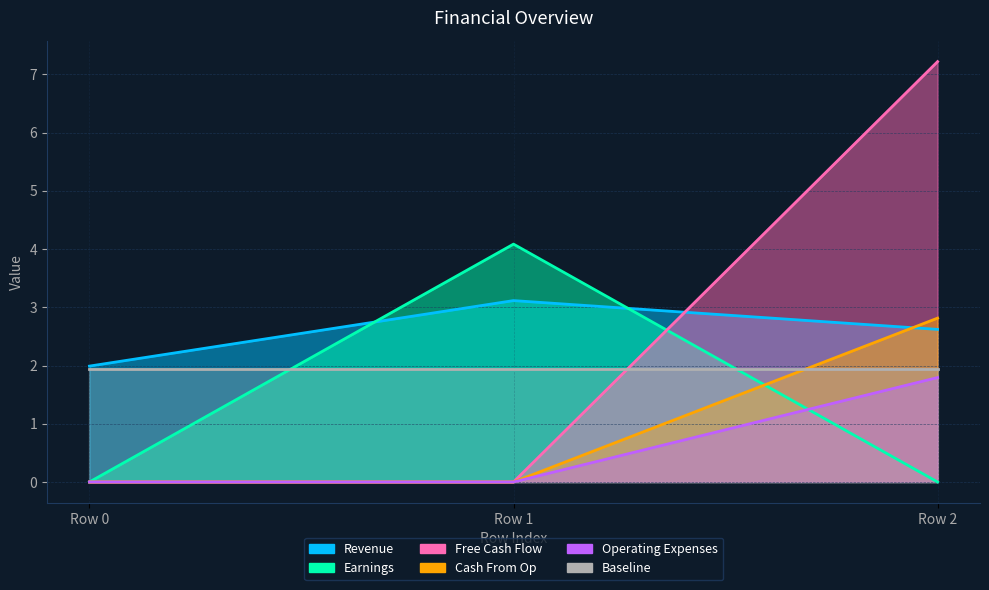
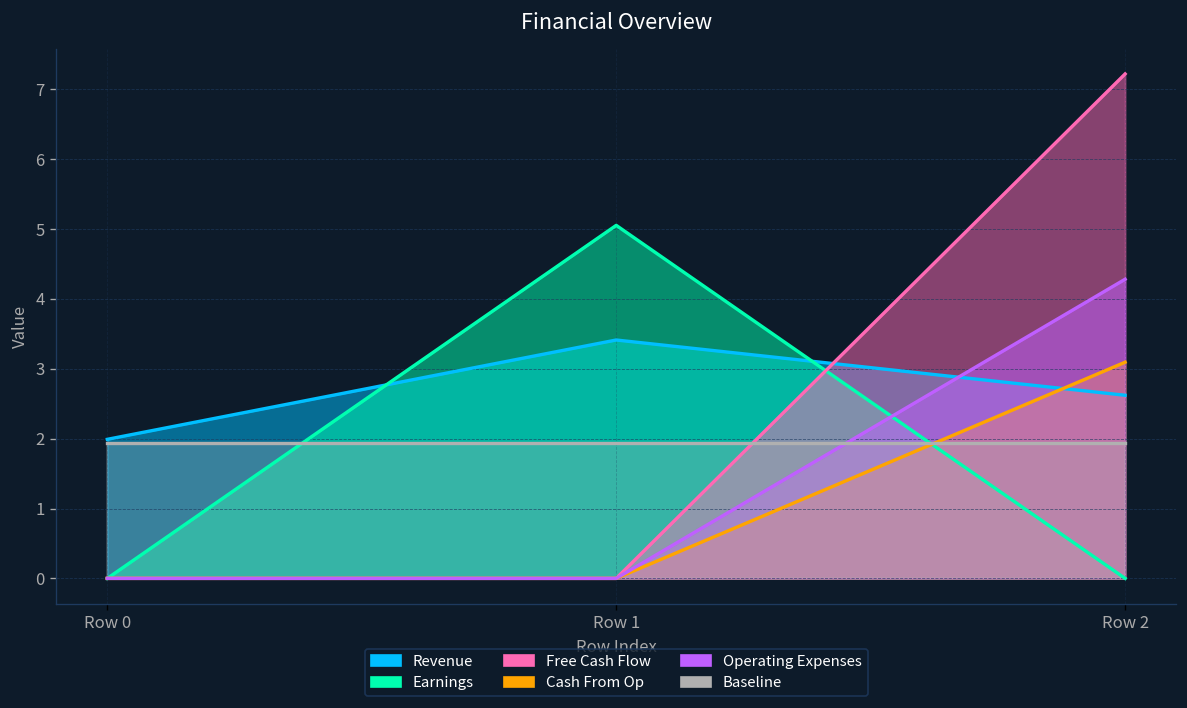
Revenue, Row 1: 3.1 -> 3.4
Earnings, Row 1: 4.1 -> 5.1
Cash From Op, Row 2: 2.8 -> 3.1
Operating Expenses, Row 2: 1.8 -> 4.3
